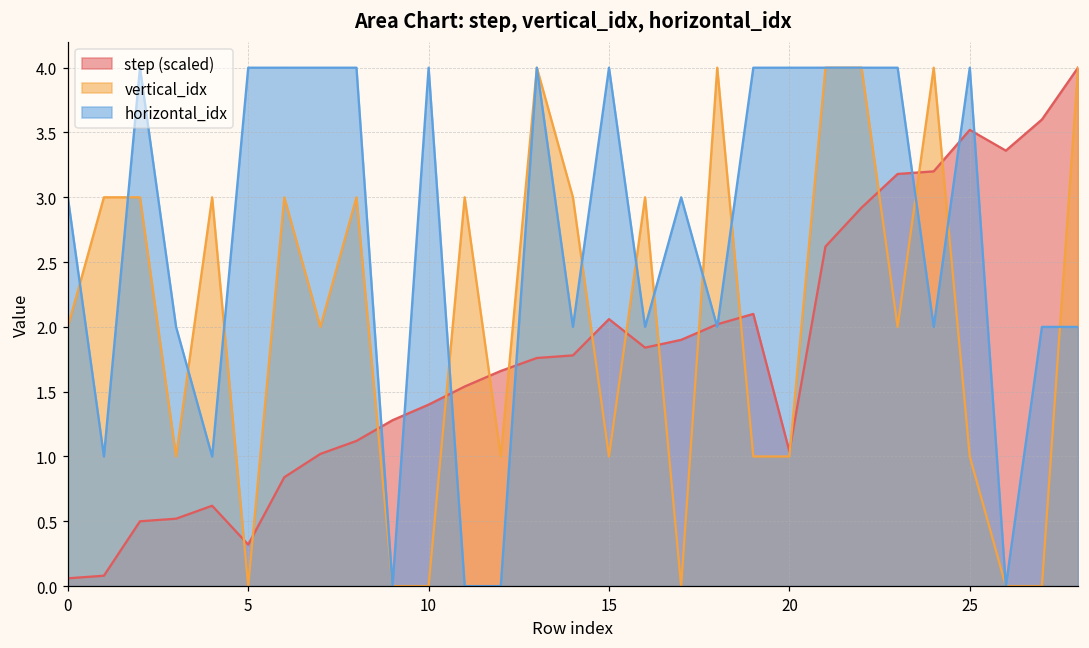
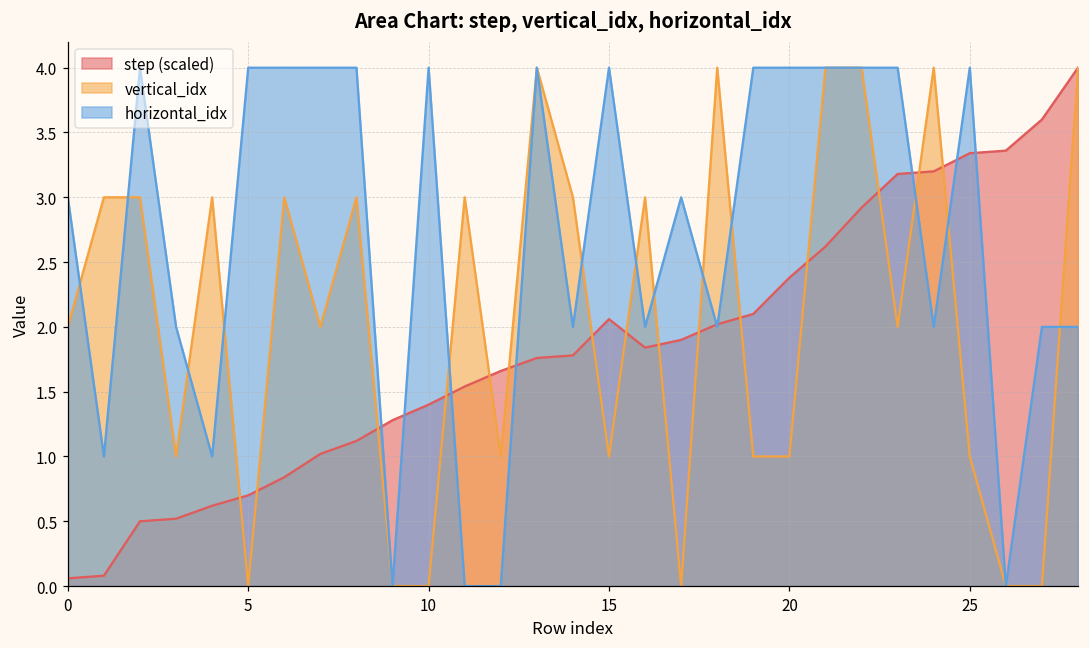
step (scaled), 5: 0.32 -> 0.70
step (scaled), 20: 1.04 -> 2.38
step (scaled), 25: 3.52 -> 3.34
